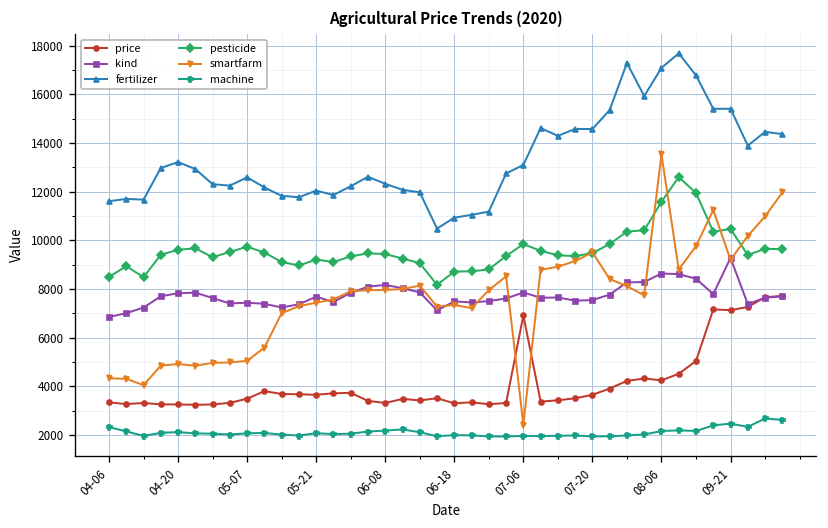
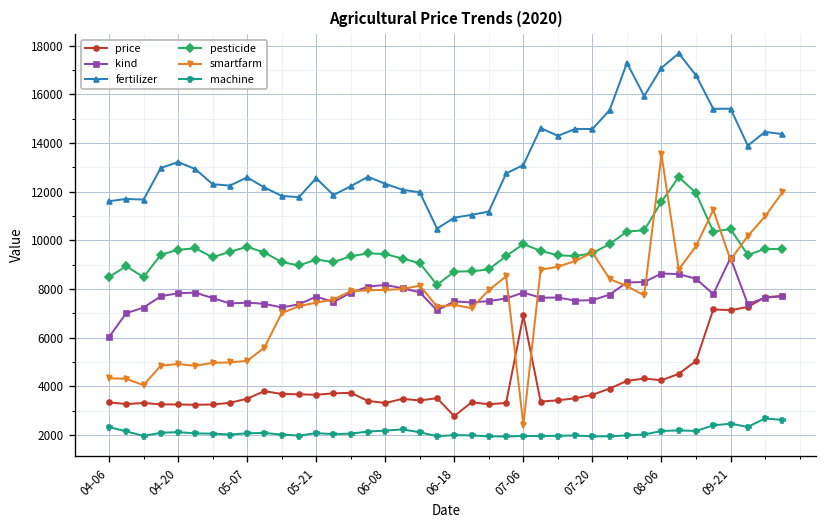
kind, 04-06: 6900 -> 6000
fertilizer, 05-21: 12000 -> 12600
price, 06-18: 3300 -> 2800
